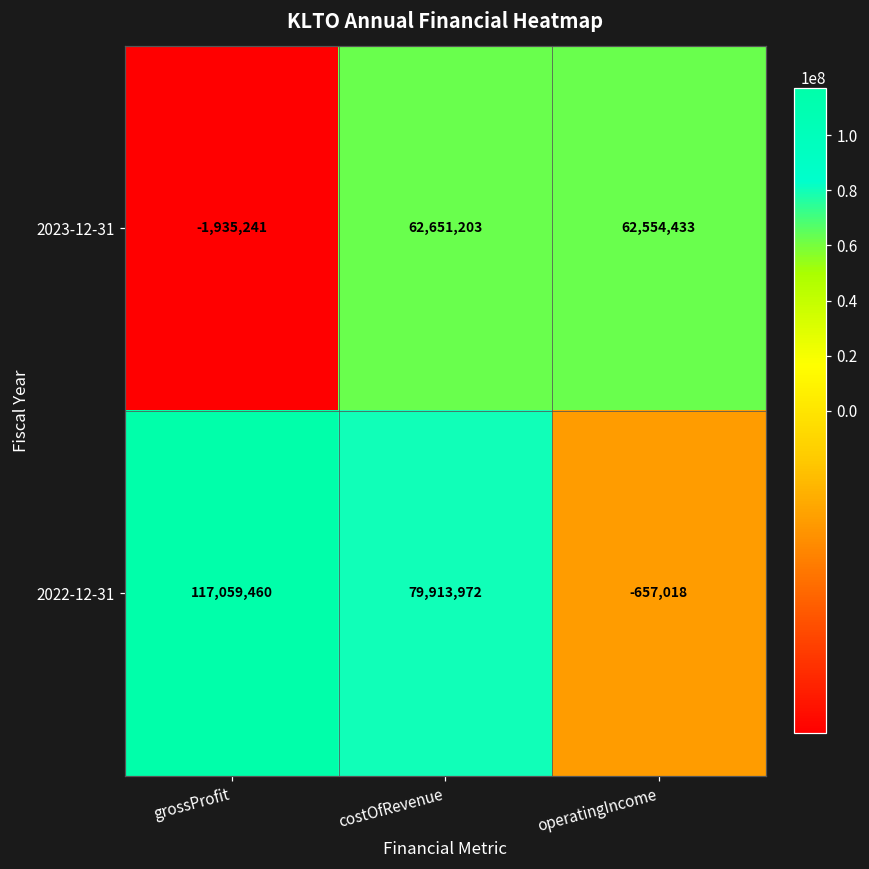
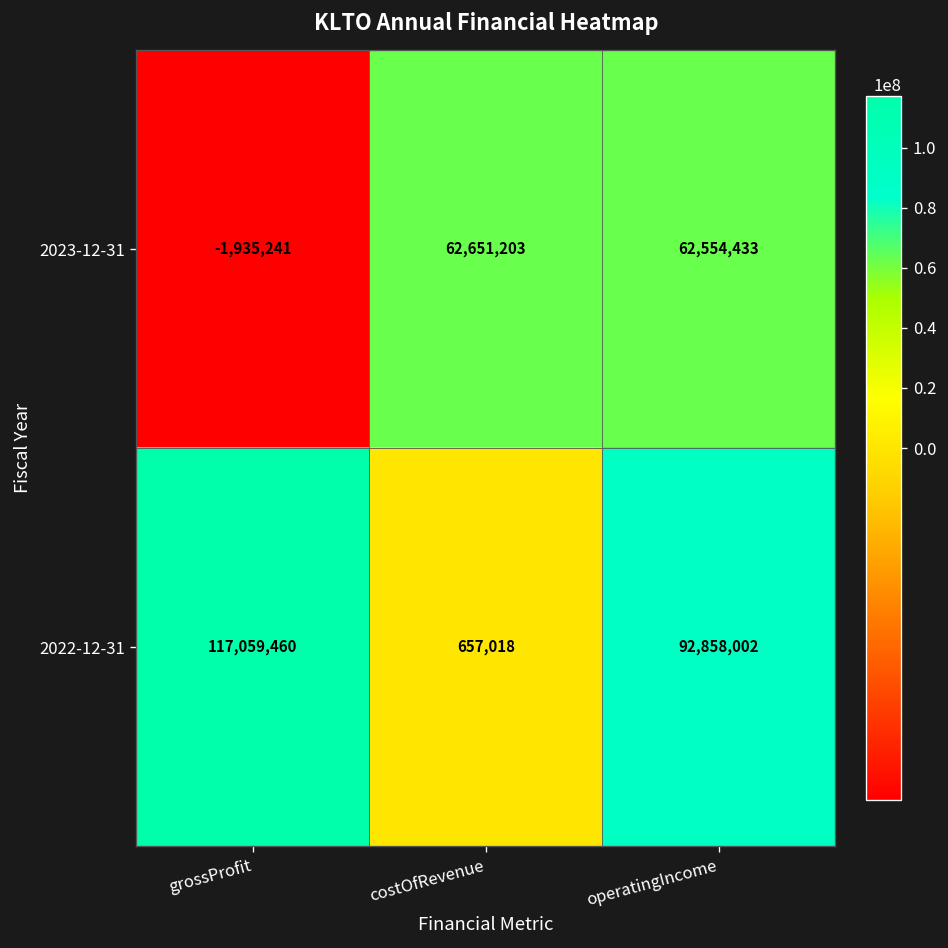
2022-12-31, costOfRevenue: 79,913,972 -> 657,018
2022-12-31, operatingIncome: -657,018 -> 92,858,002
